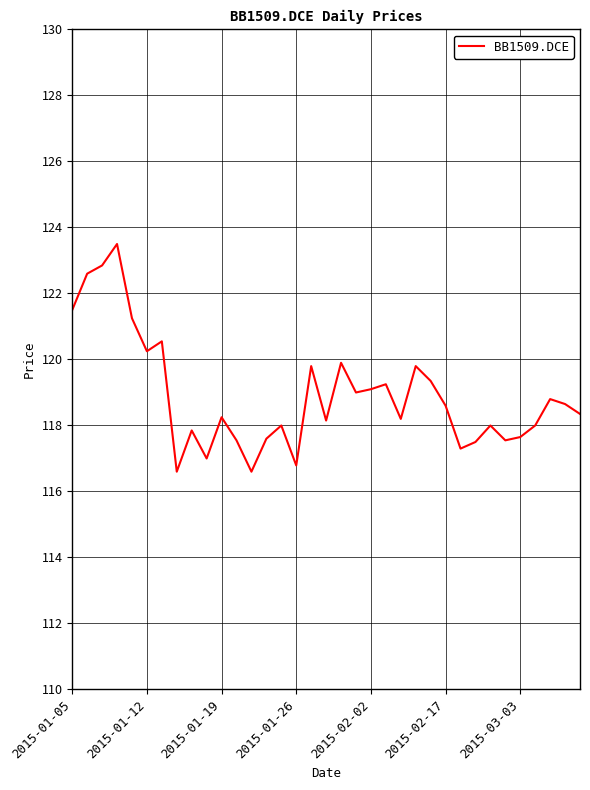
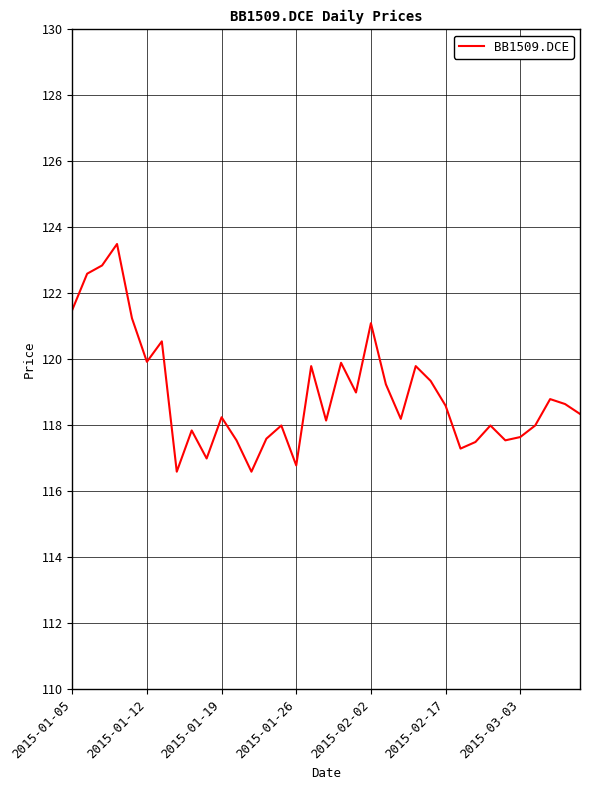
2015-01-12: 120.3 -> 119.9
2015-02-02: 119.1 -> 121.1
